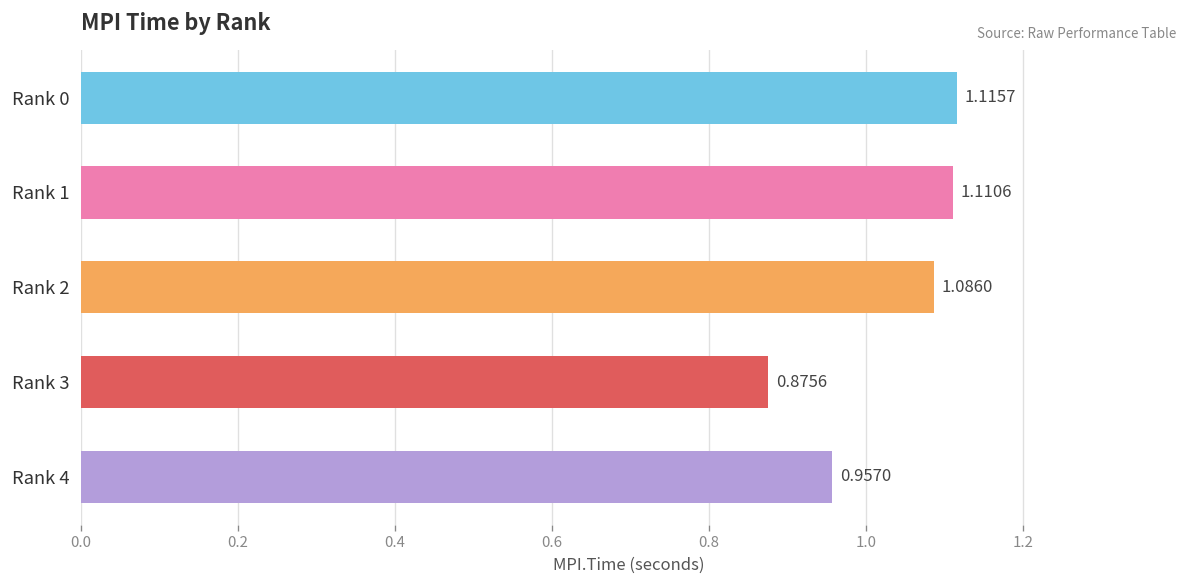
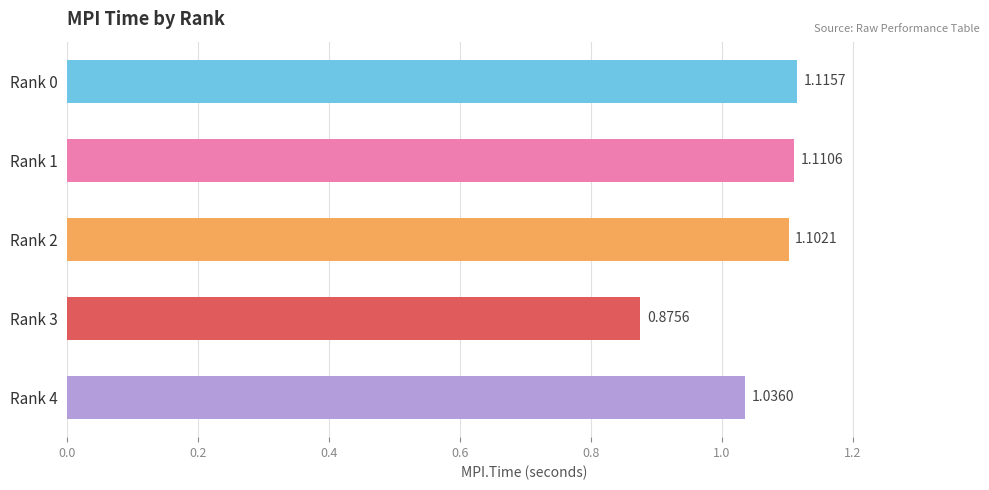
Rank 2: 1.0860 -> 1.1021
Rank 4: 0.9570 -> 1.0360
